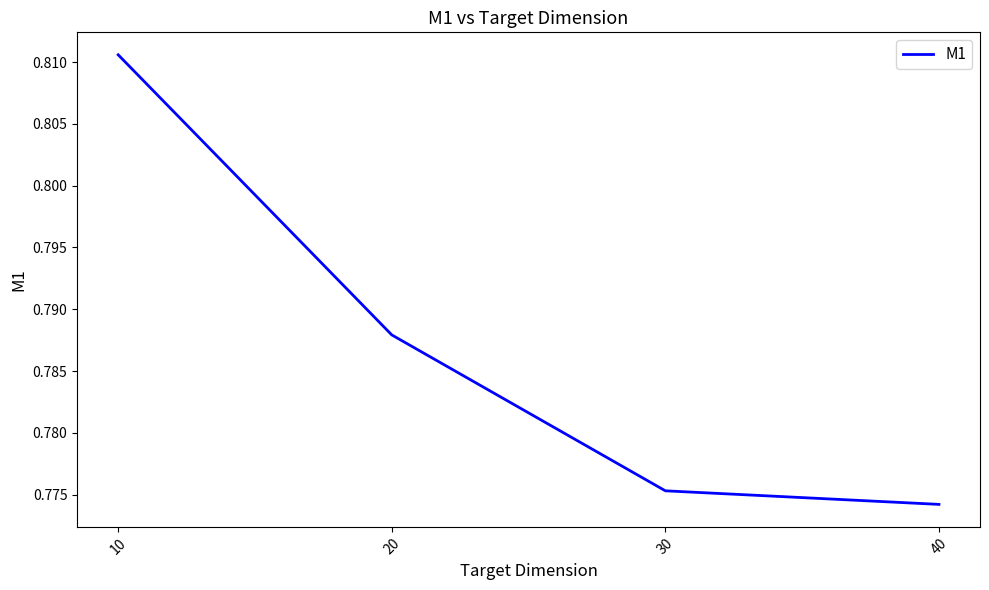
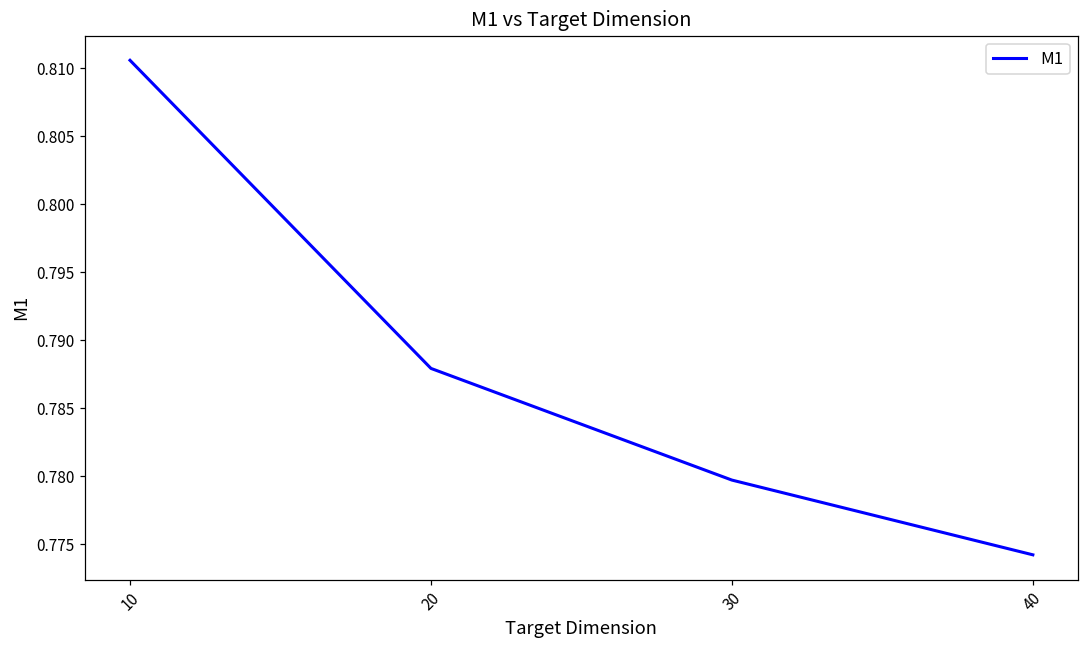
30: 0.7753 -> 0.7797
